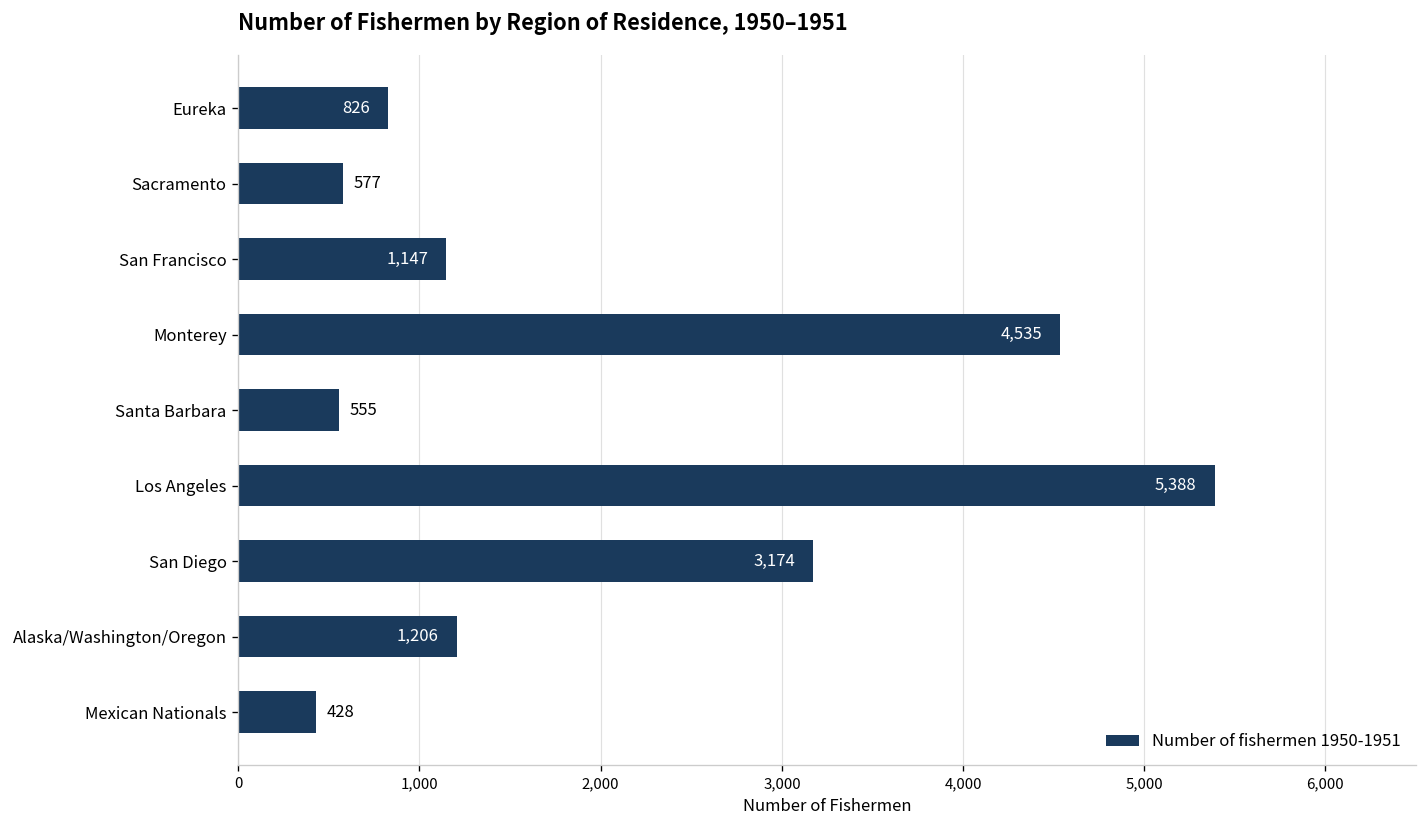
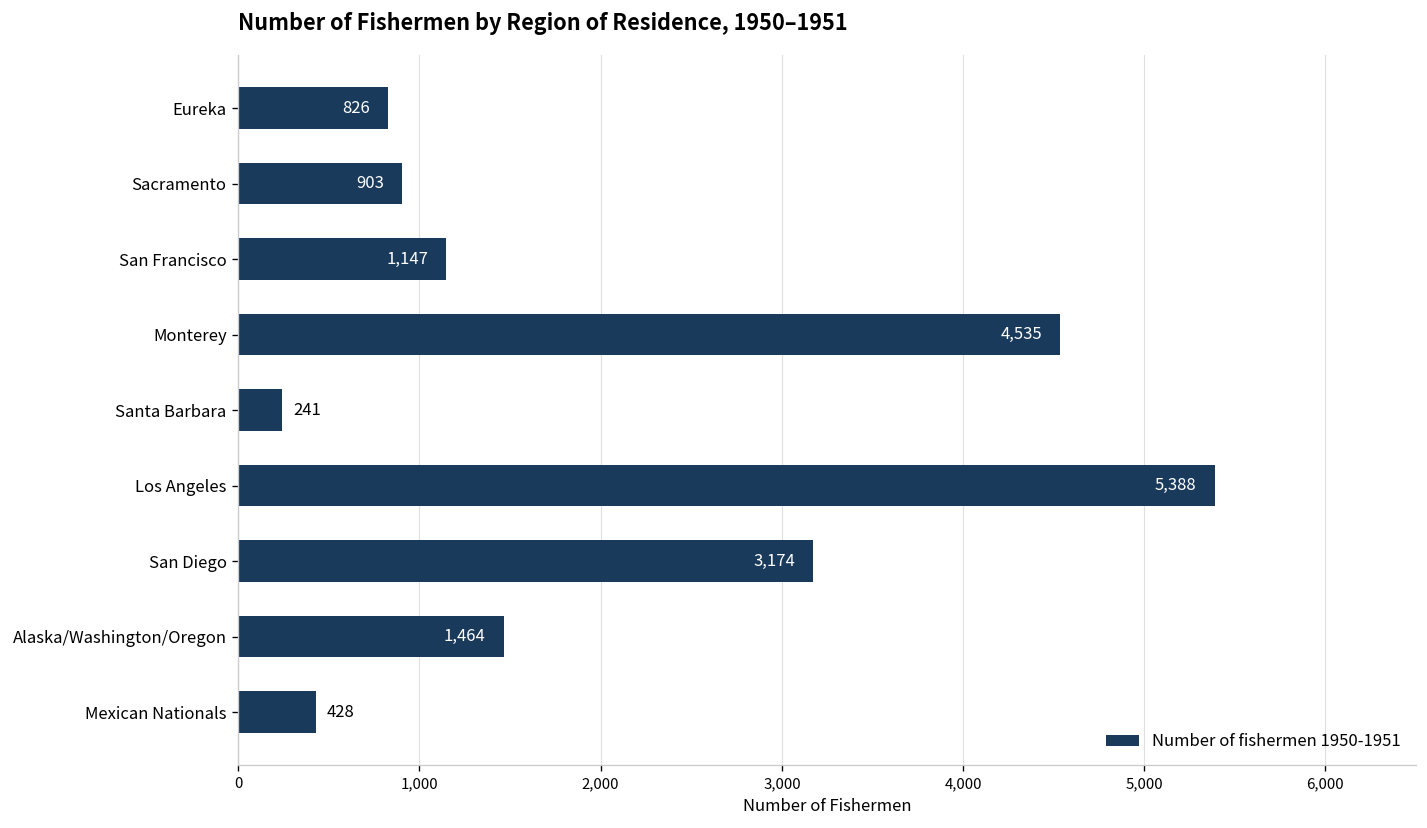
Sacramento: 577 -> 903
Santa Barbara: 555 -> 241
Alaska/Washington/Oregon: 1,206 -> 1,464
